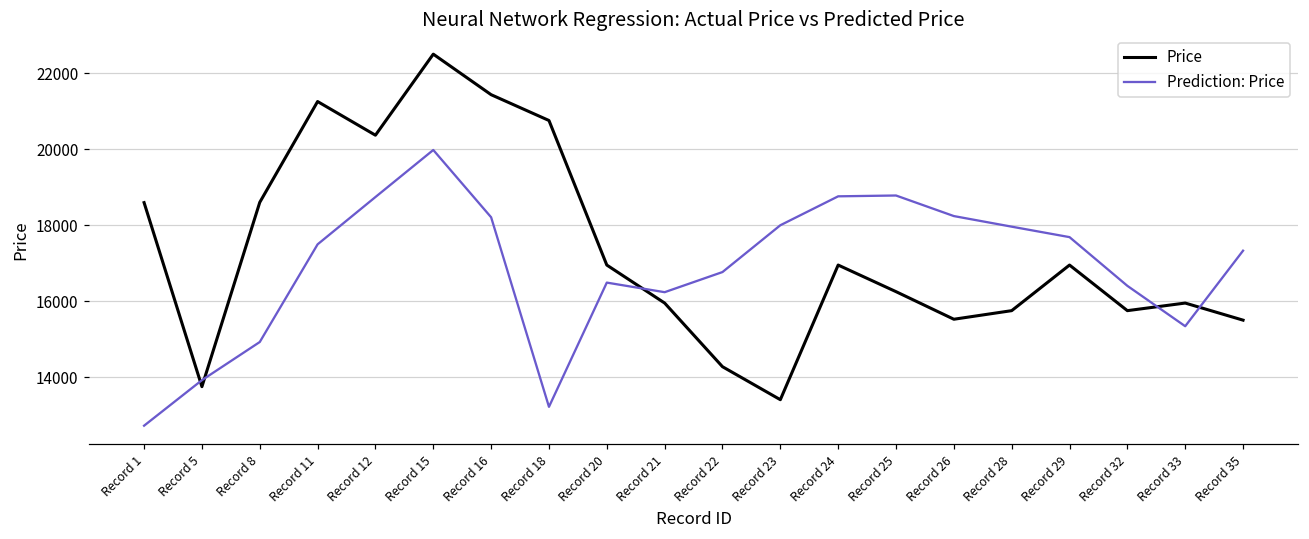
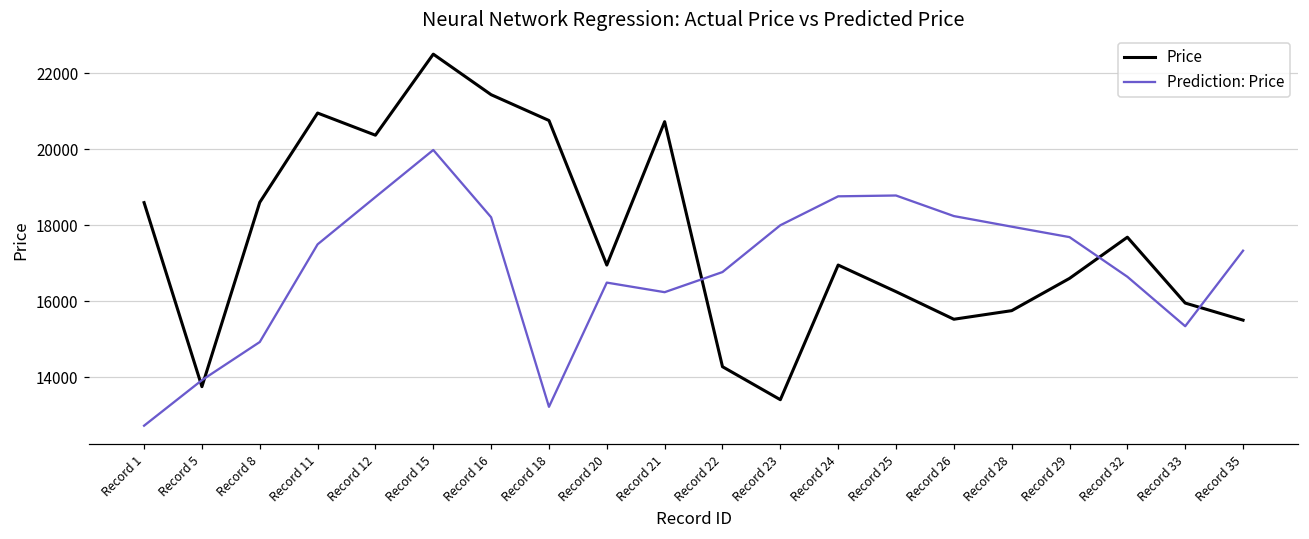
Price, Record 11: 21300 -> 21000
Price, Record 21: 16000 -> 20700
Price, Record 29: 17000 -> 16600
Price, Record 32: 15800 -> 17700
Prediction: Price, Record 32: 16400 -> 16600
